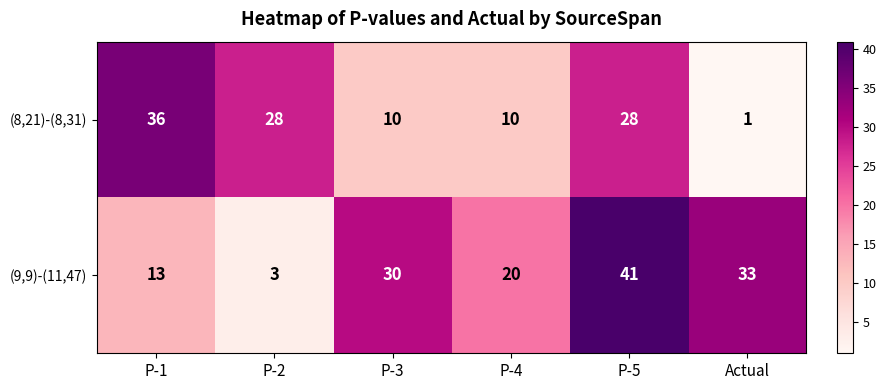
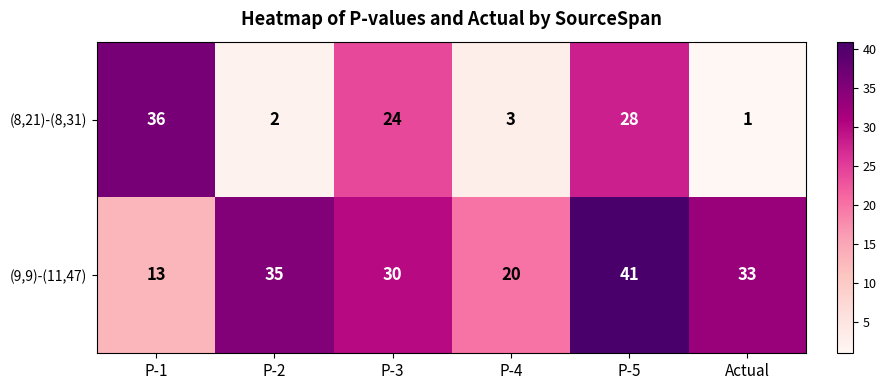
(8,21)-(8,31), P-2: 28 -> 2
(8,21)-(8,31), P-3: 10 -> 24
(8,21)-(8,31), P-4: 10 -> 3
(9,9)-(11,47), P-2: 3 -> 35
